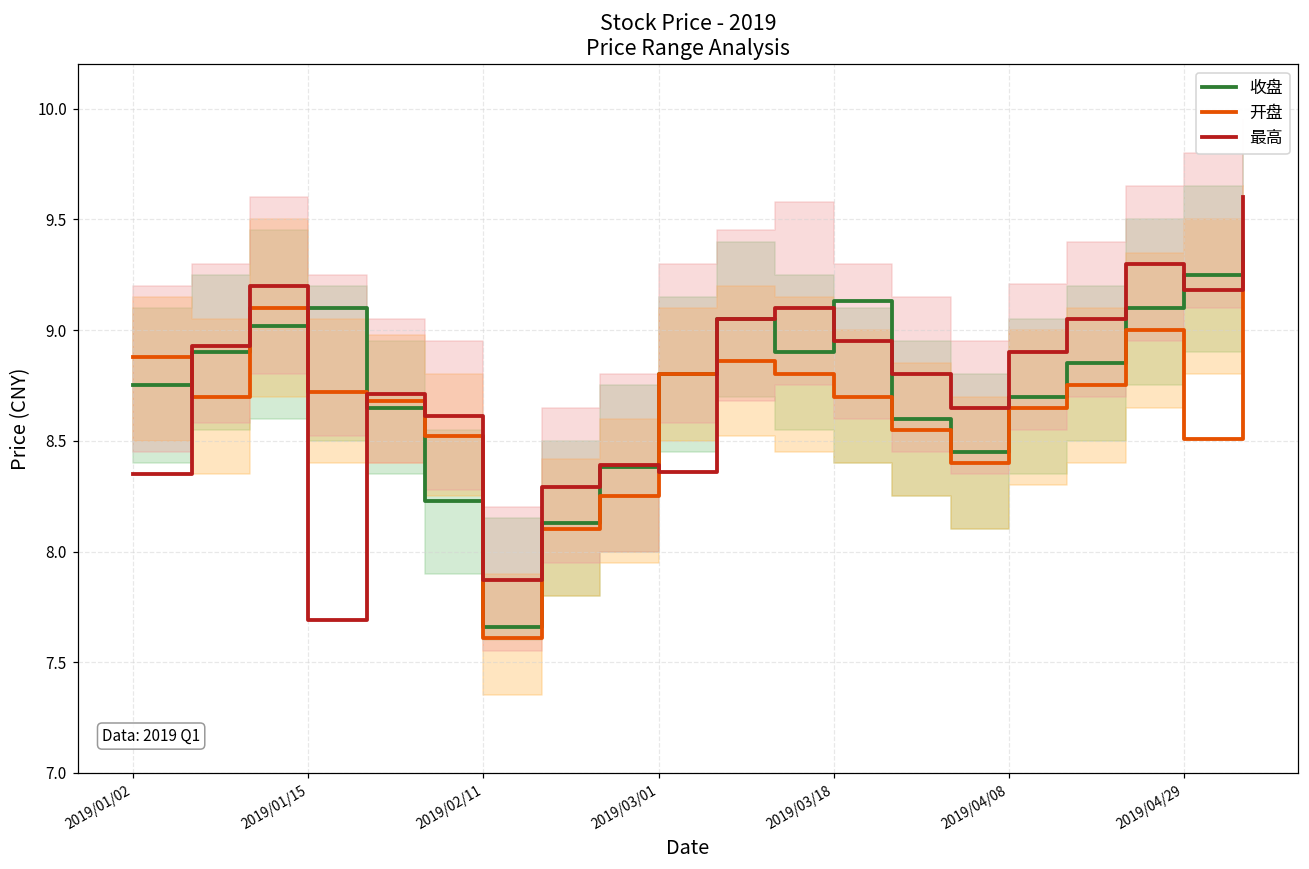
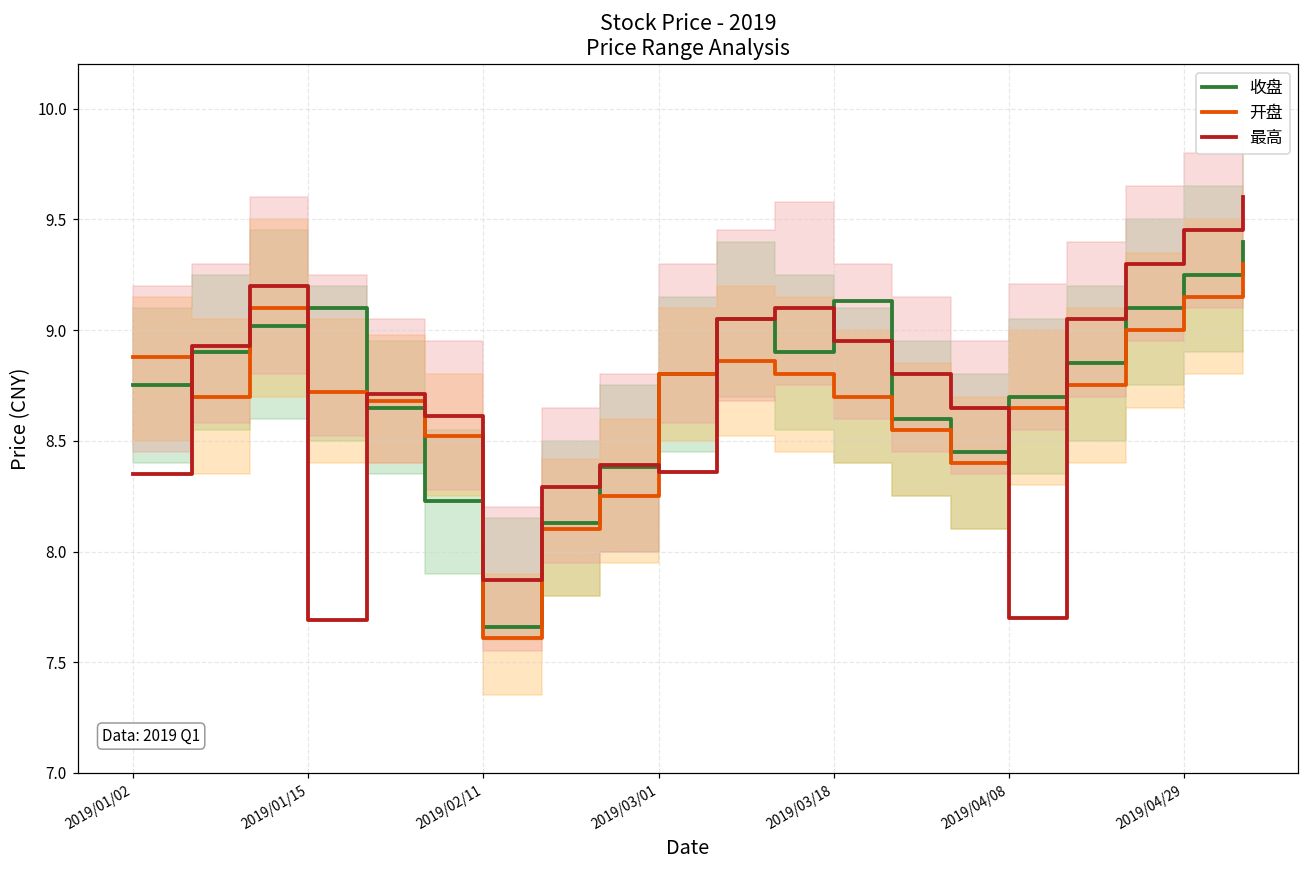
最高, 2019/04/08: 8.9 -> 7.7
开盘, 2019/04/29: 8.51 -> 9.15
最高, 2019/04/29: 9.18 -> 9.45
